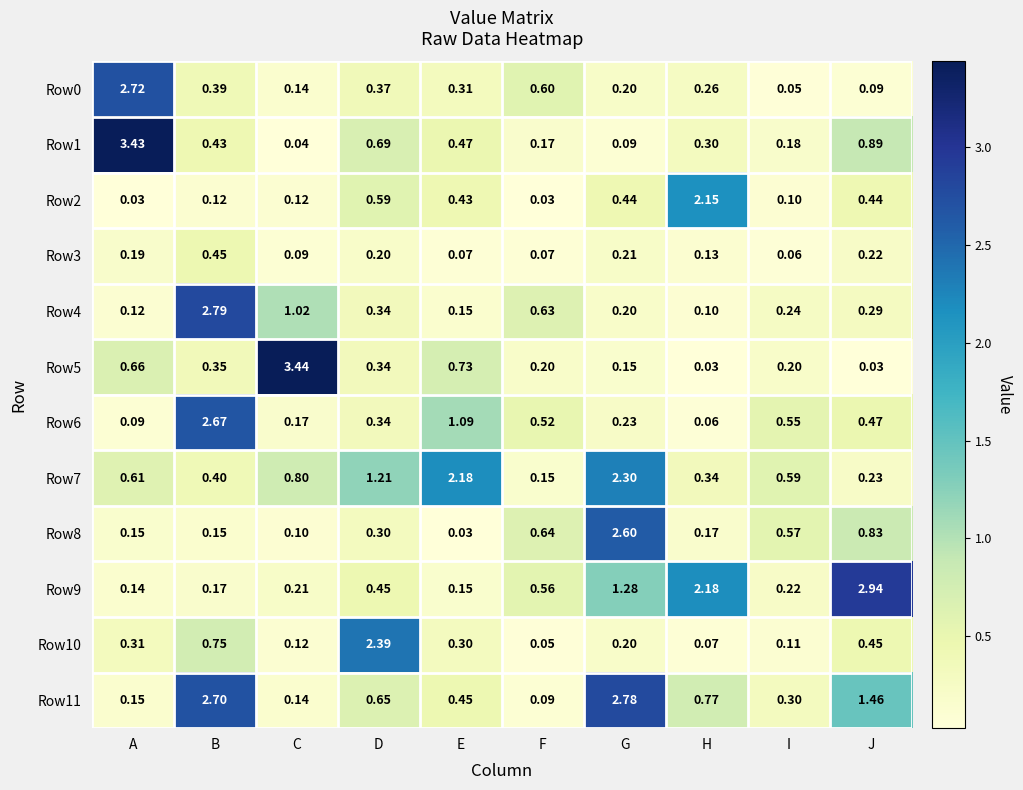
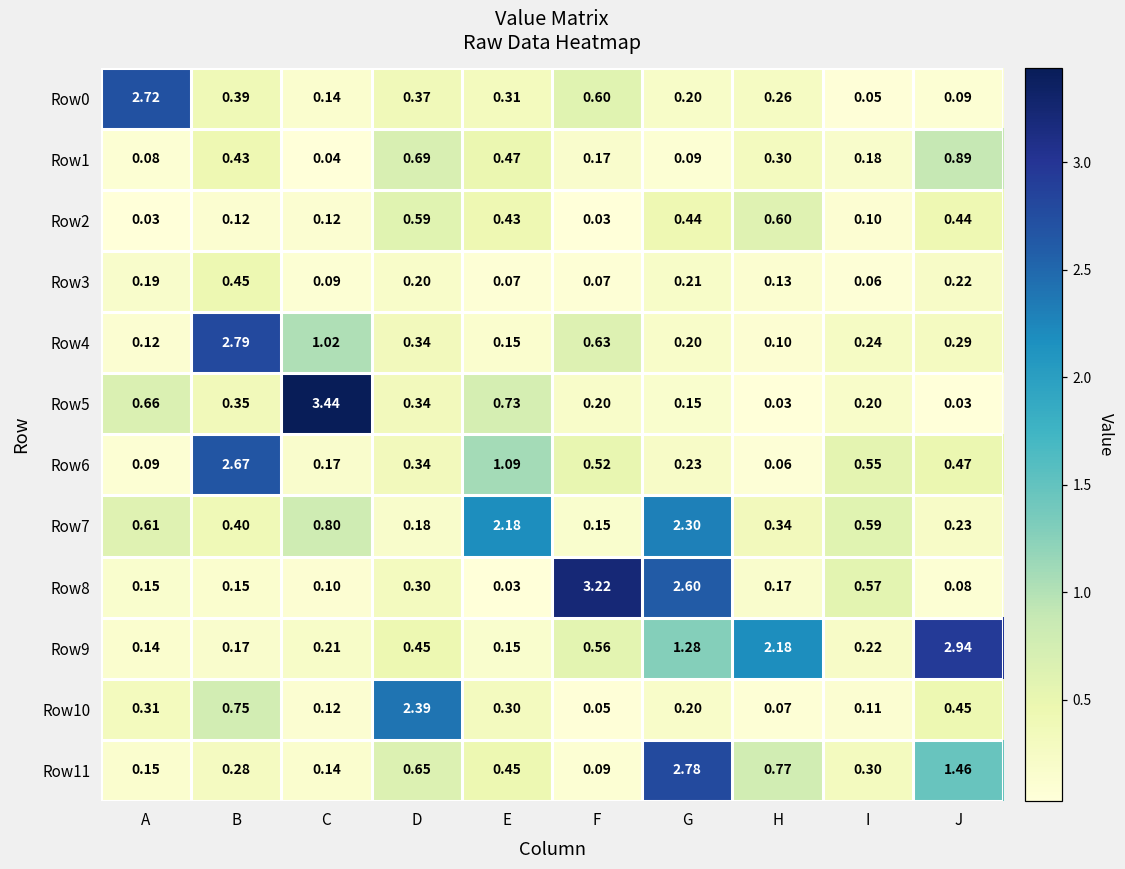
Row1, A: 3.43 -> 0.08
Row2, H: 2.15 -> 0.60
Row7, D: 1.21 -> 0.18
Row8, F: 0.64 -> 3.22
Row8, J: 0.83 -> 0.08
Row11, B: 2.70 -> 0.28
